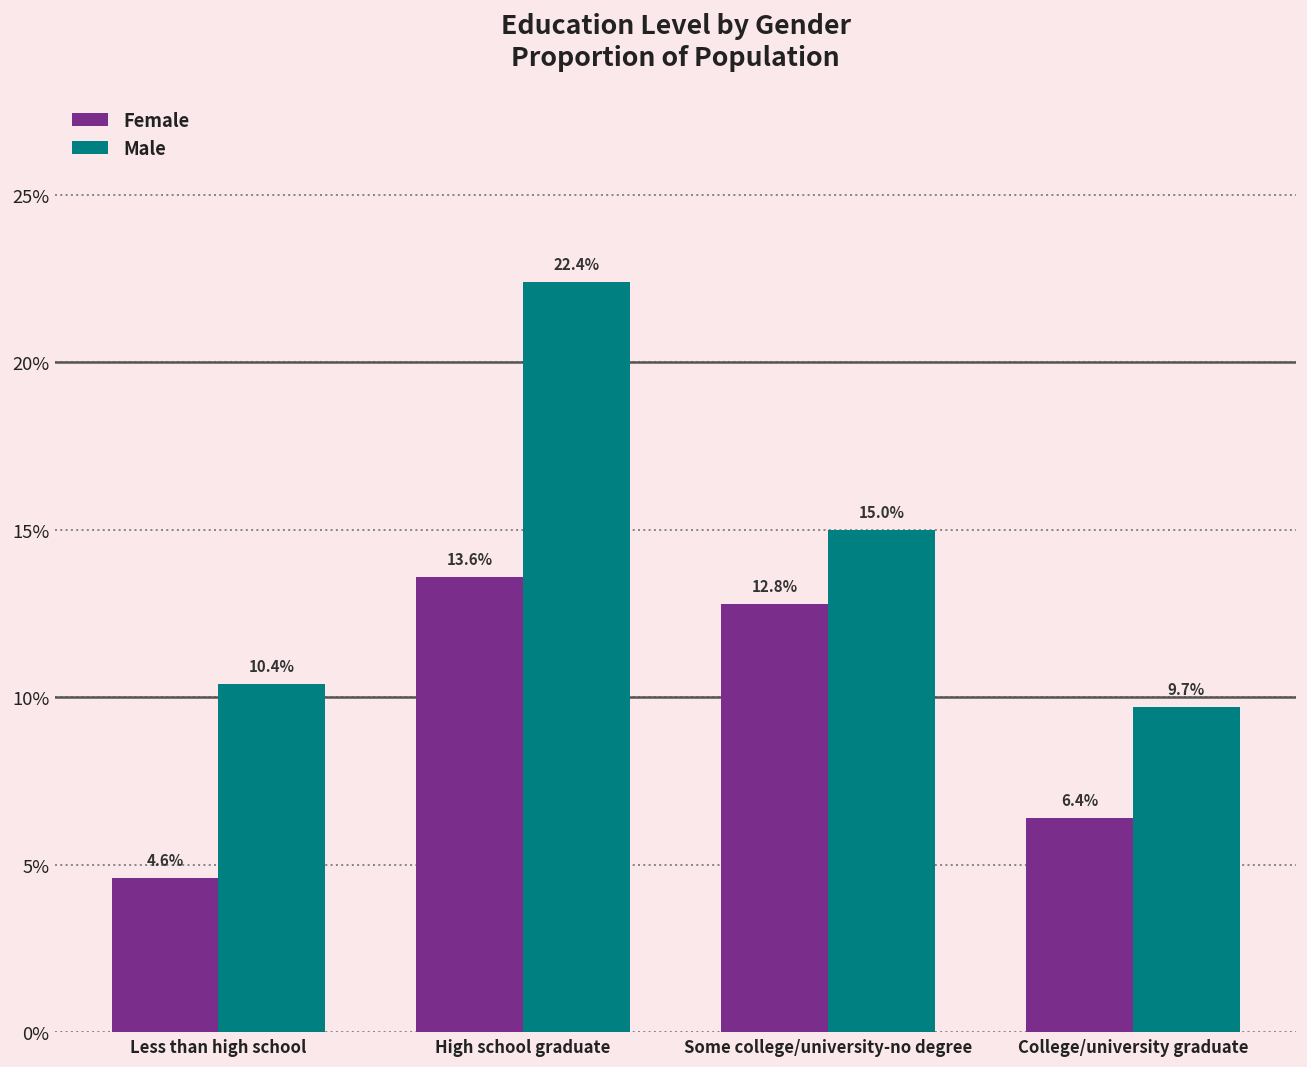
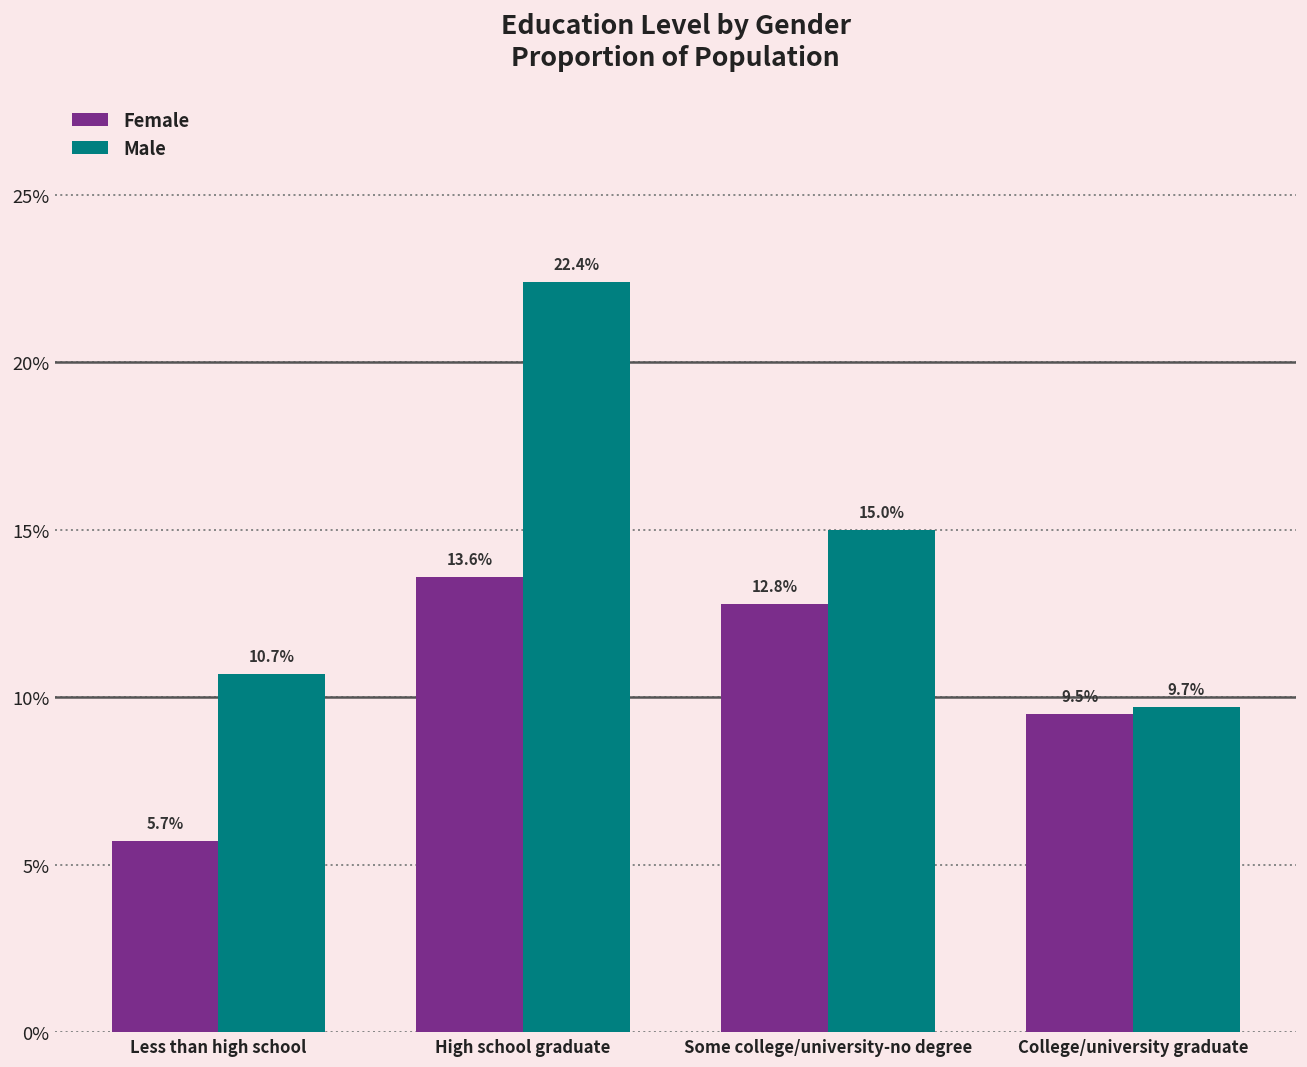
Female, Less than high school: 4.6% -> 5.7%
Male, Less than high school: 10.4% -> 10.7%
Female, College/university graduate: 6.4% -> 9.5%
